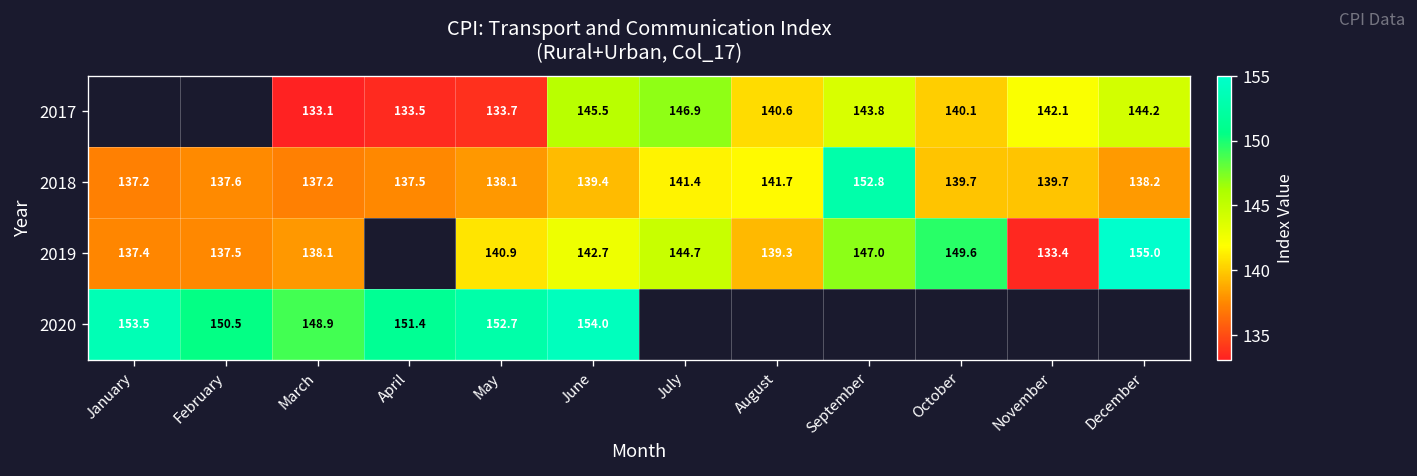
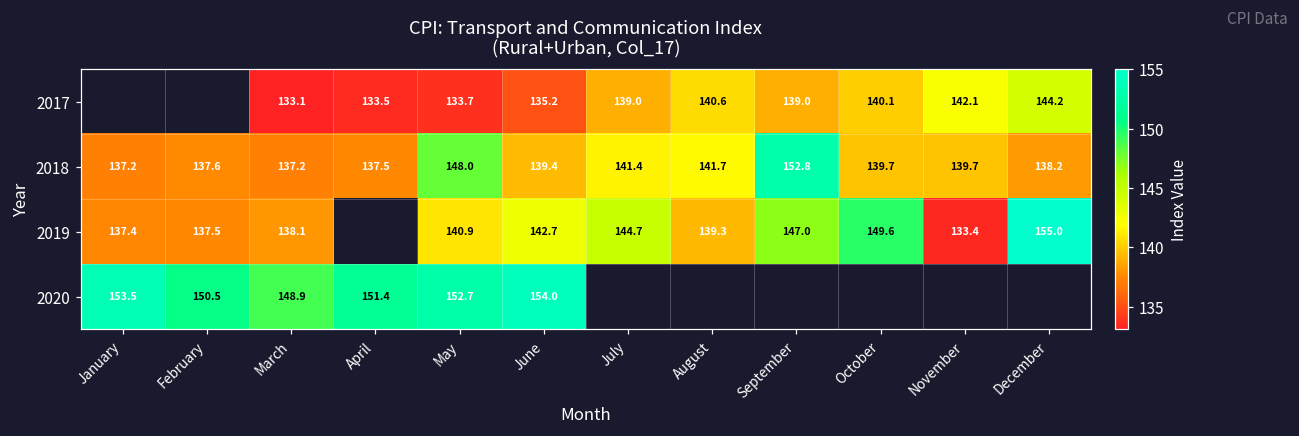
2017, June: 145.5 -> 135.2
2017, July: 146.9 -> 139.0
2017, September: 143.8 -> 139.0
2018, May: 138.1 -> 148.0
